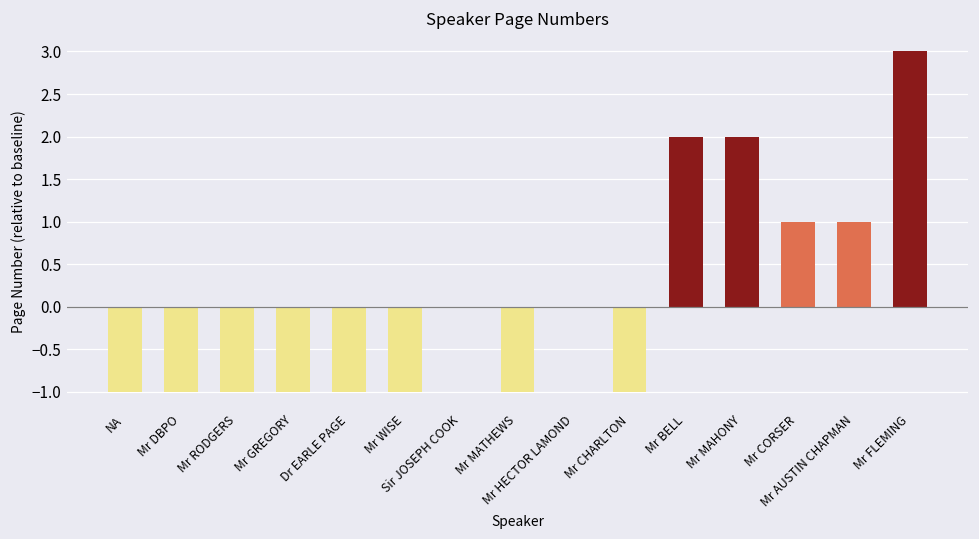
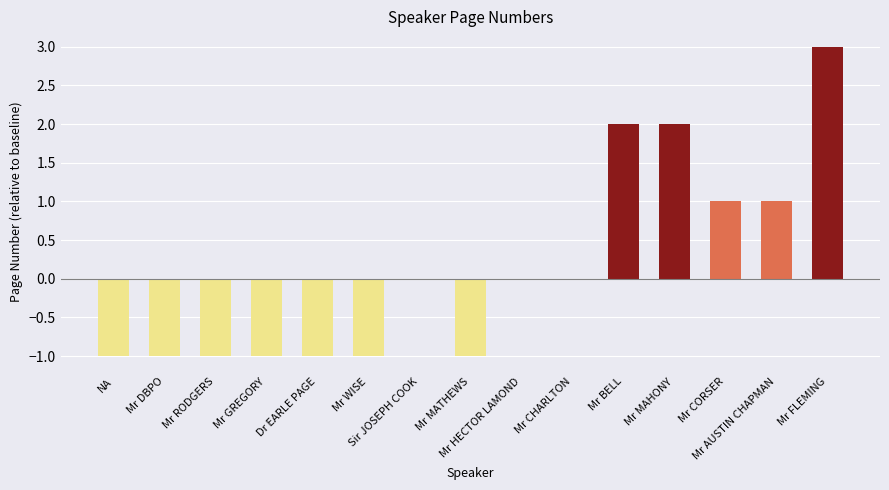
Mr CHARLTON: -1.0 -> 0.0
